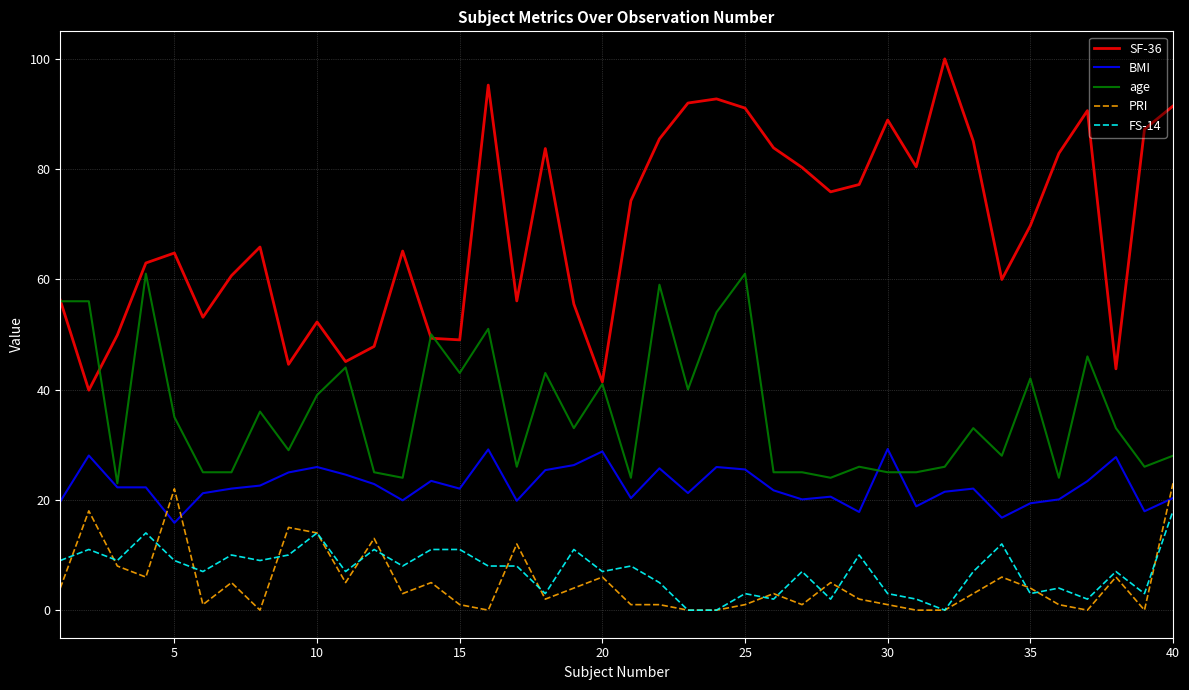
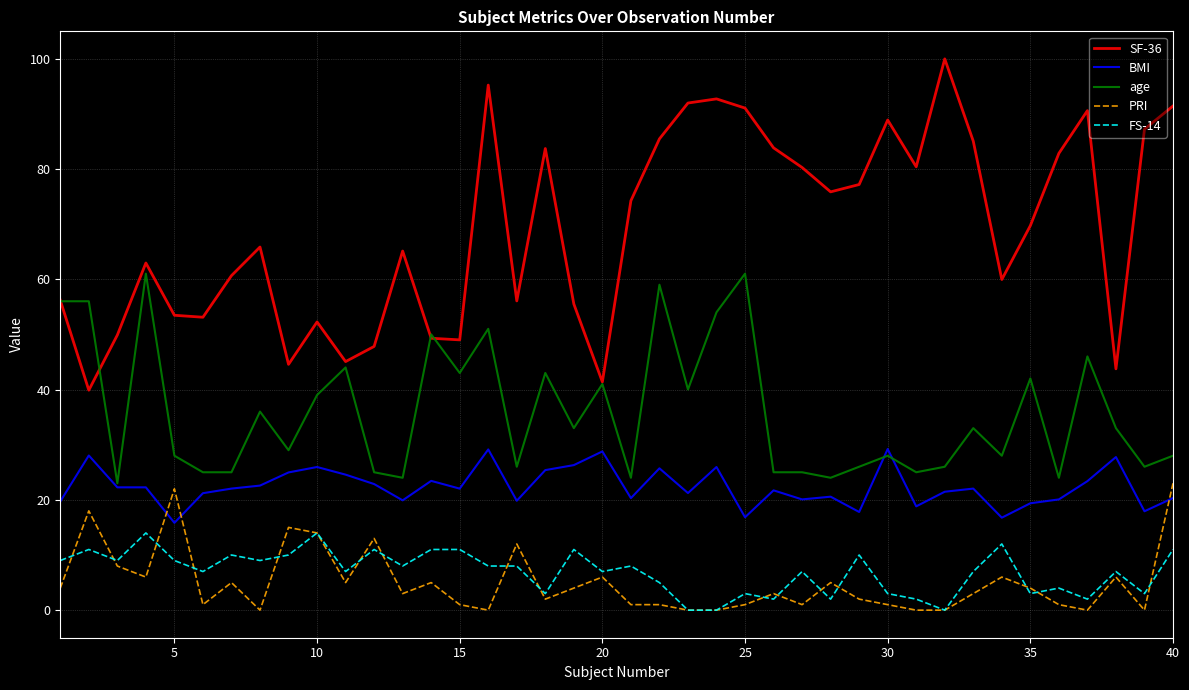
SF-36, 5: 65 -> 53
age, 5: 35 -> 28
BMI, 25: 26 -> 17
age, 30: 25 -> 28
FS-14, 40: 18 -> 11
